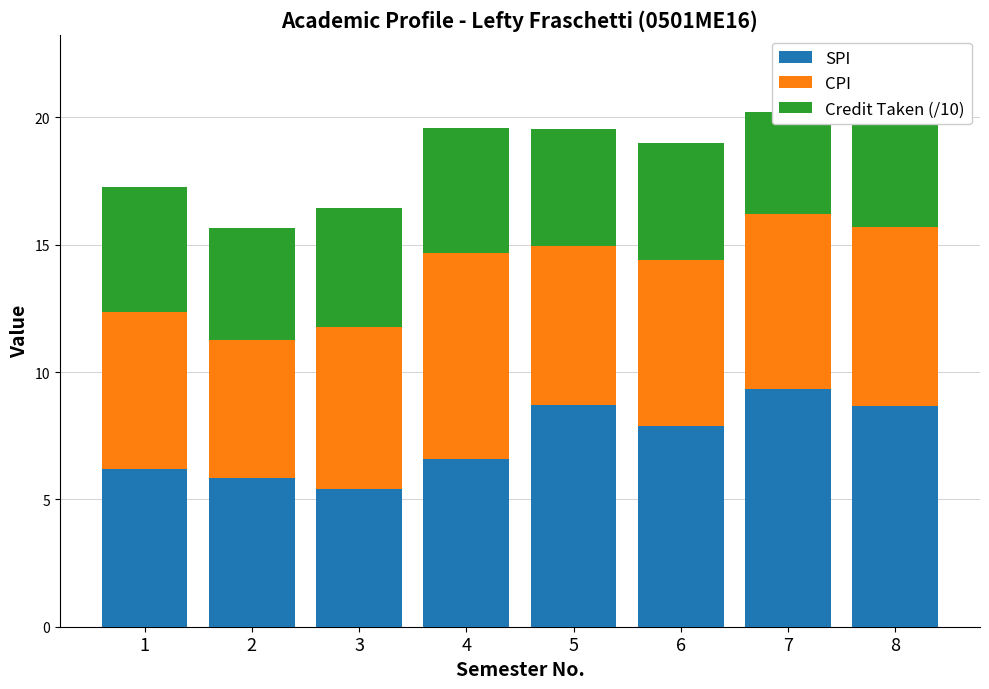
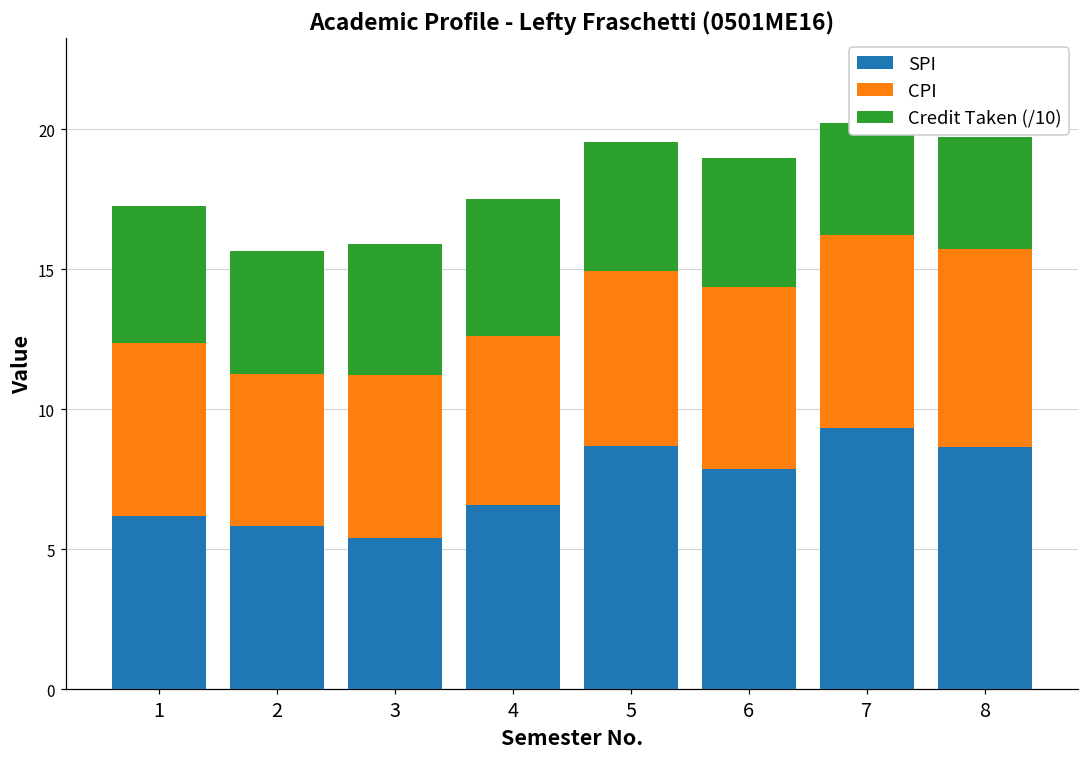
CPI, 3: 6.4 -> 5.8
CPI, 4: 8.1 -> 6.0
